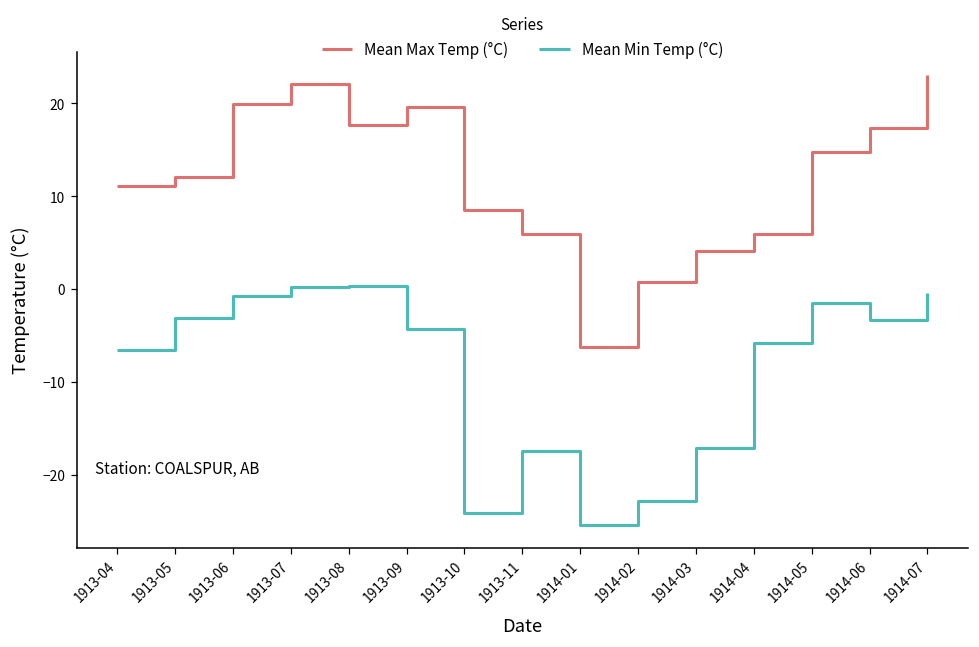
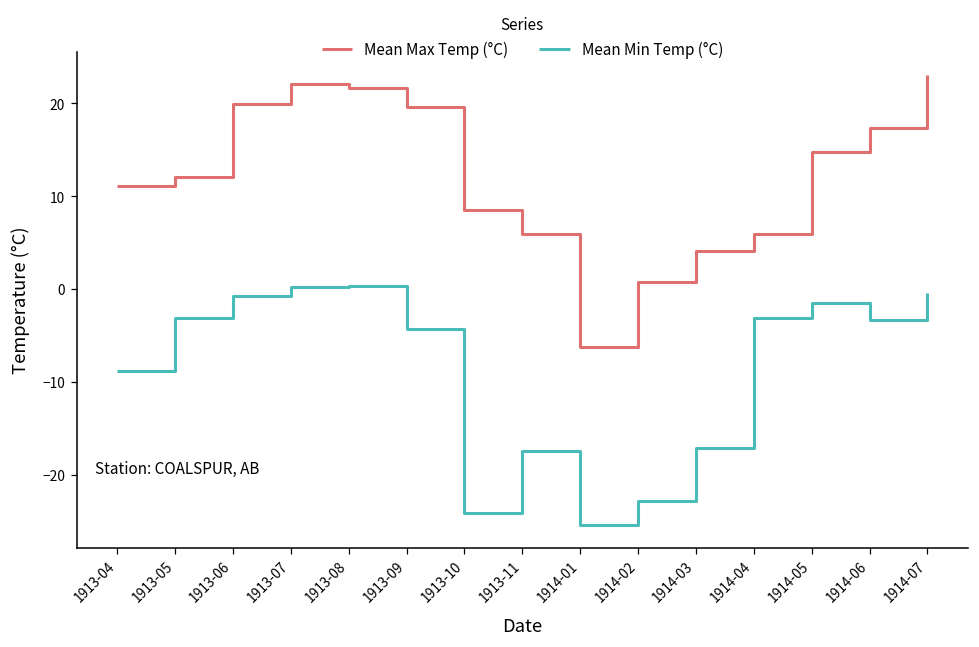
Mean Min Temp (°C), 1913-04: -7 -> -9
Mean Max Temp (°C), 1913-08: 18 -> 22
Mean Min Temp (°C), 1914-04: -6 -> -3
